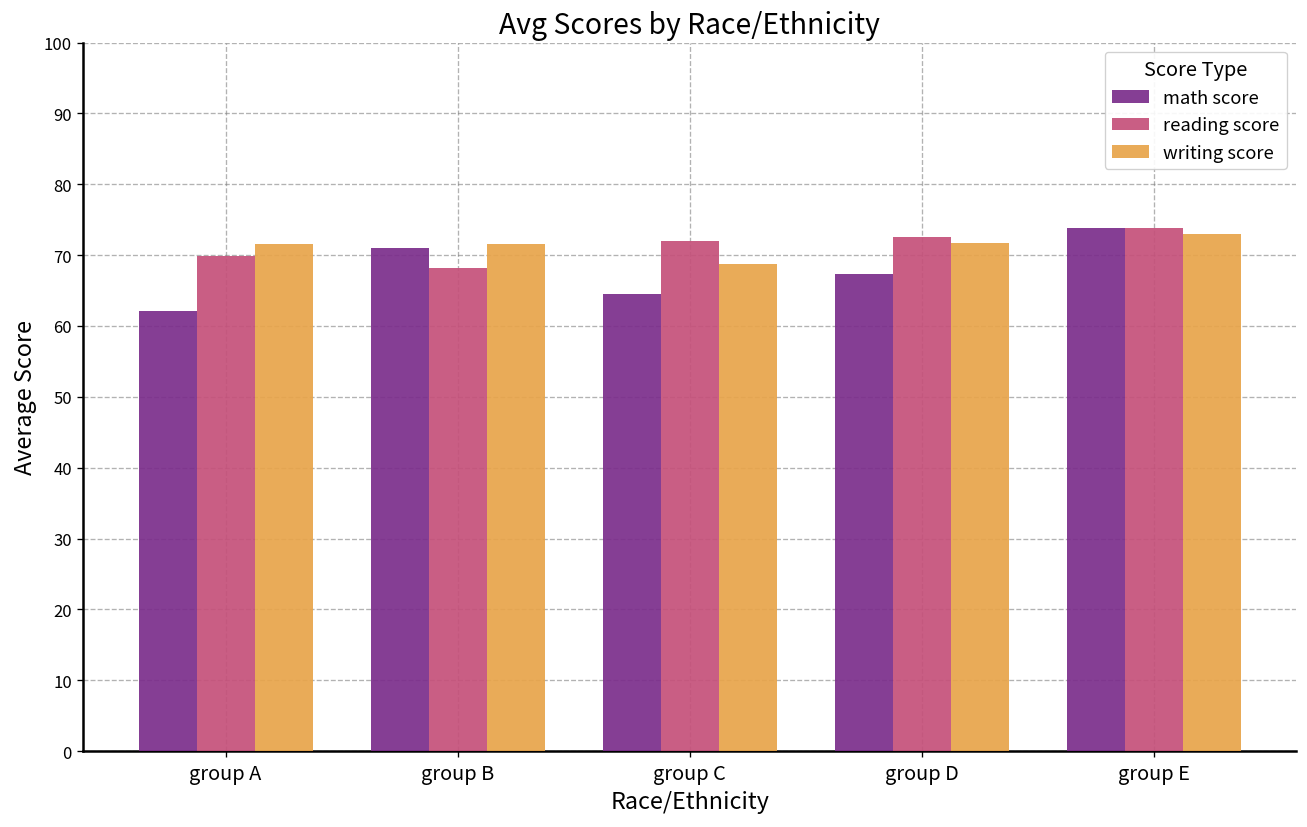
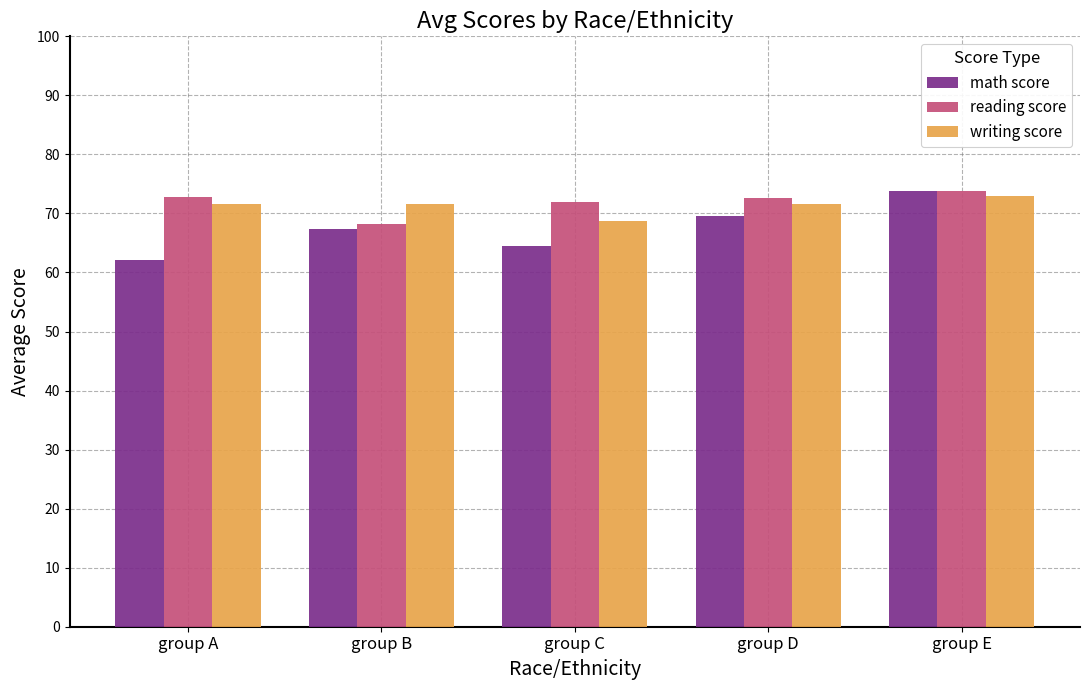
reading score, group A: 70 -> 73
math score, group B: 71 -> 67
math score, group D: 67 -> 70
